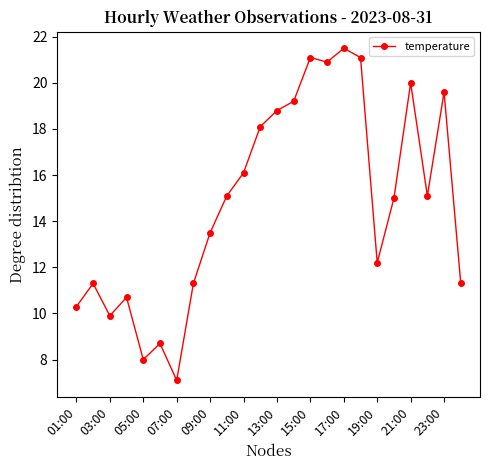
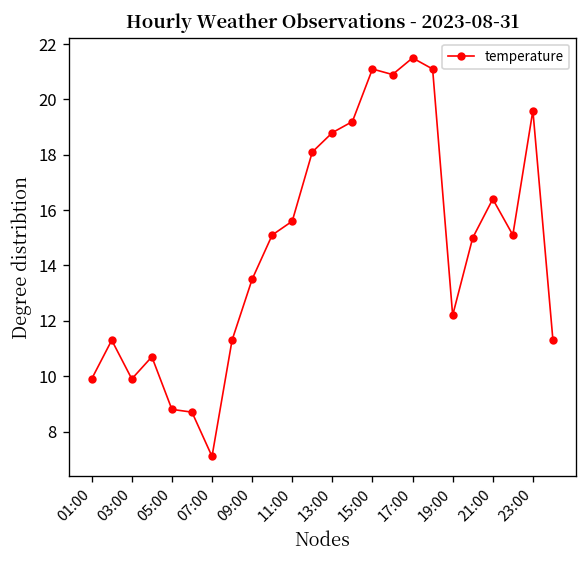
01:00: 10.3 -> 9.9
05:00: 8.0 -> 8.8
11:00: 16.1 -> 15.6
21:00: 20.0 -> 16.4
